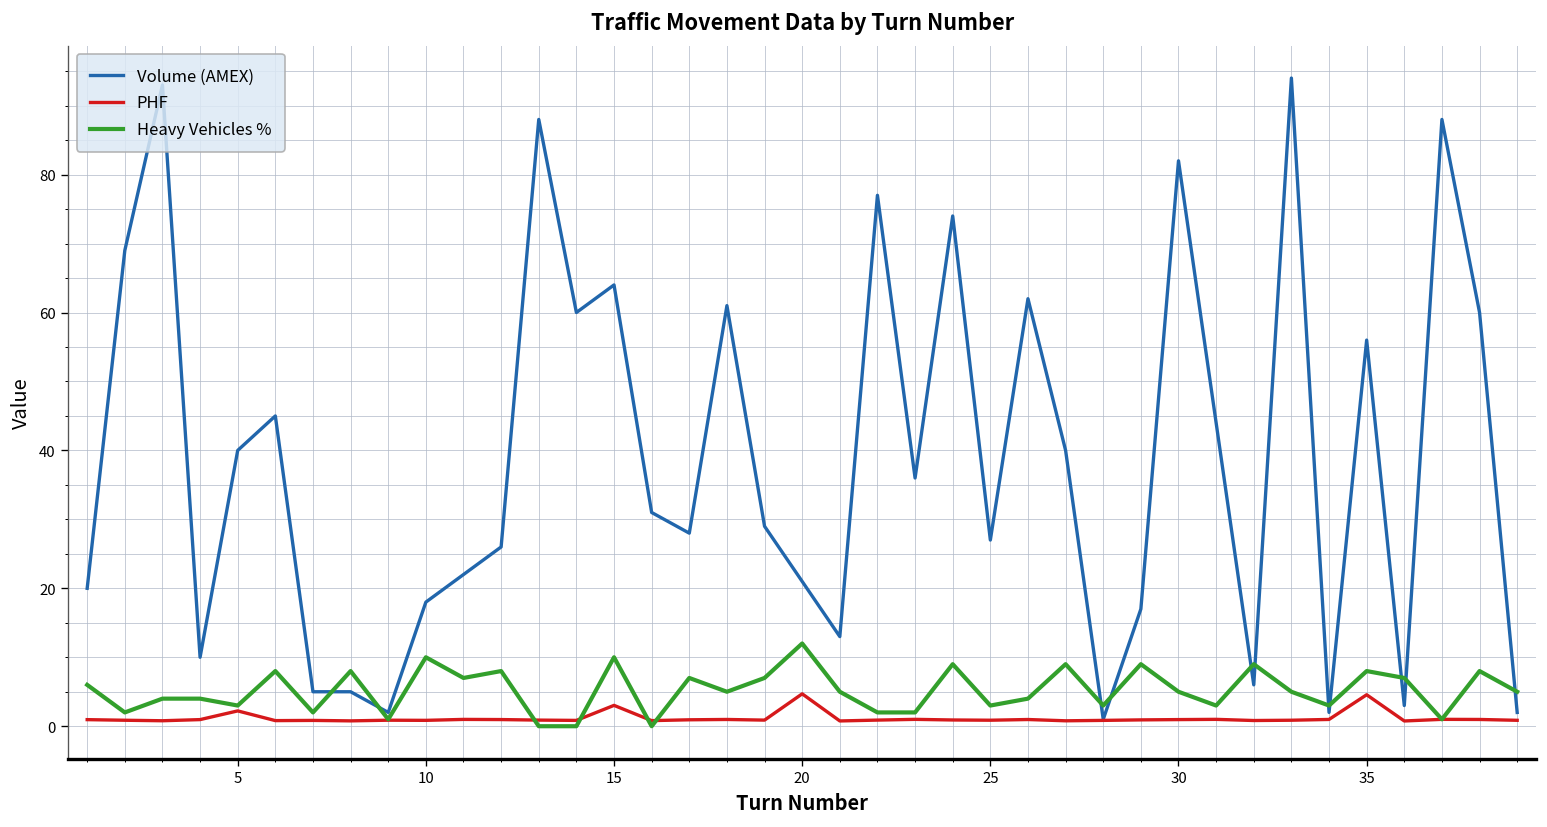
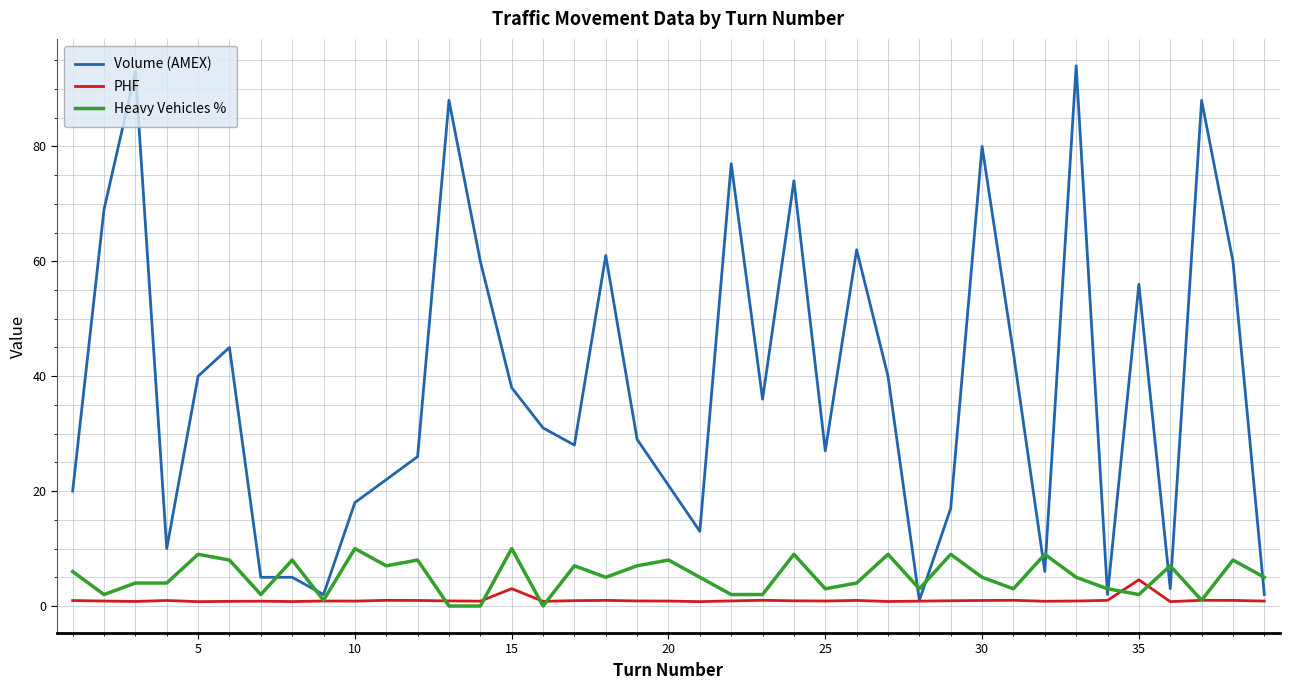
PHF, 5: 2 -> 1
Heavy Vehicles %, 5: 3 -> 9
Volume (AMEX), 15: 64 -> 38
PHF, 20: 5 -> 1
Heavy Vehicles %, 20: 12 -> 8
Volume (AMEX), 30: 82 -> 80
Heavy Vehicles %, 35: 8 -> 2
